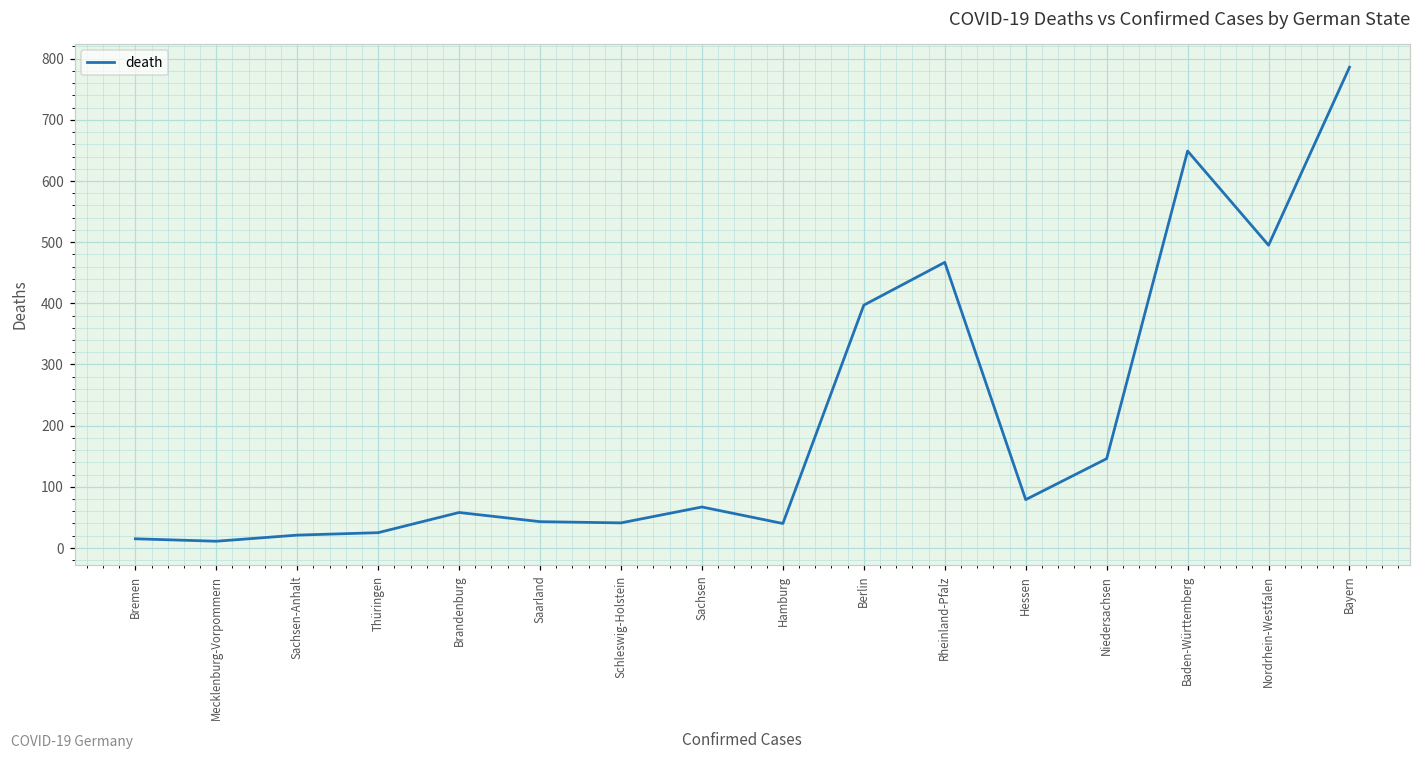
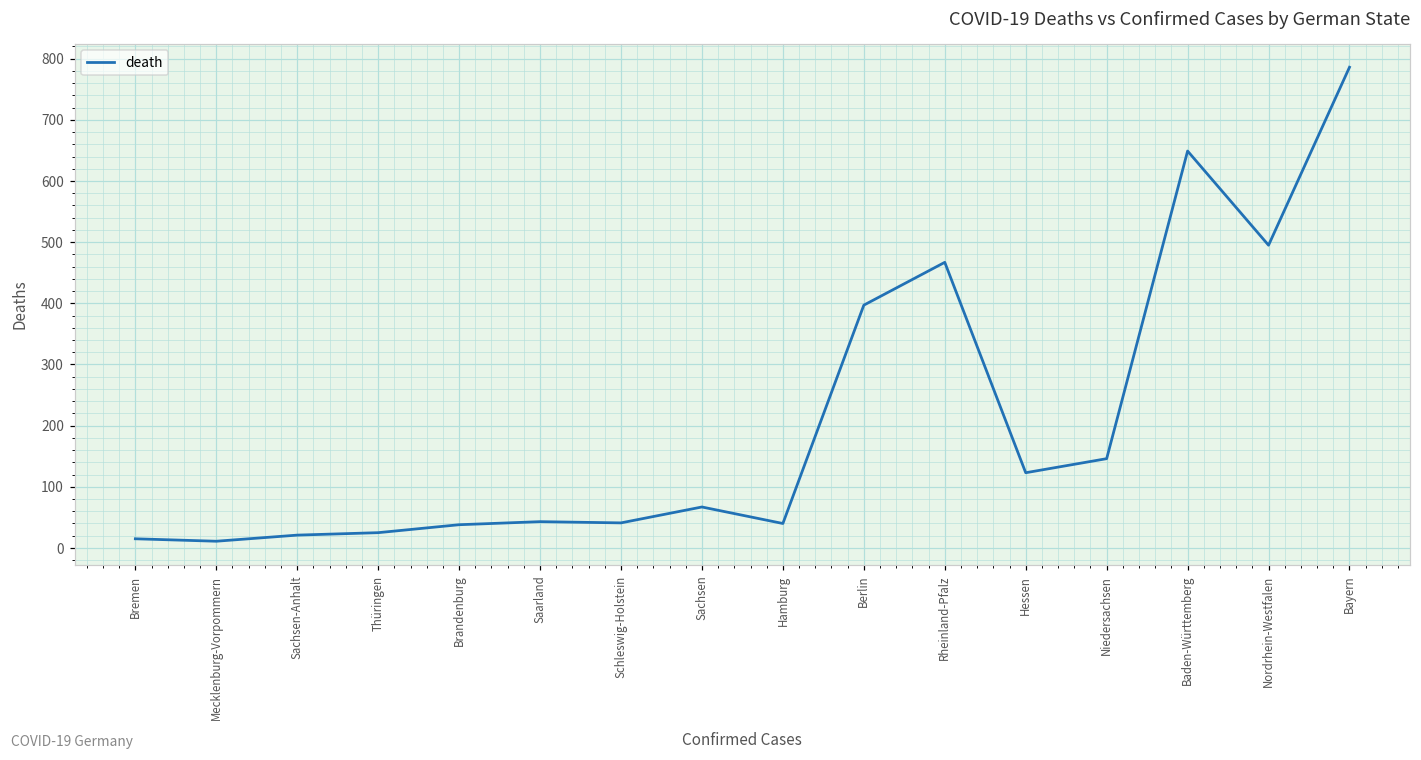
Brandenburg: 60 -> 40
Hessen: 80 -> 120
